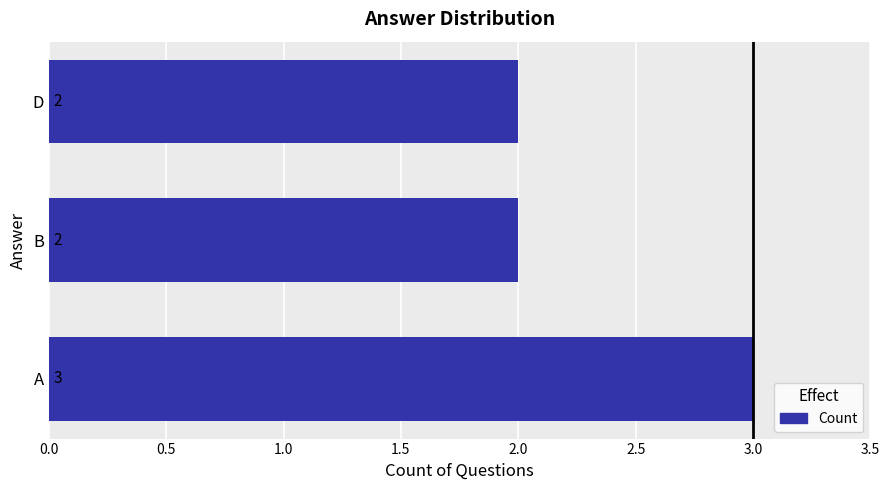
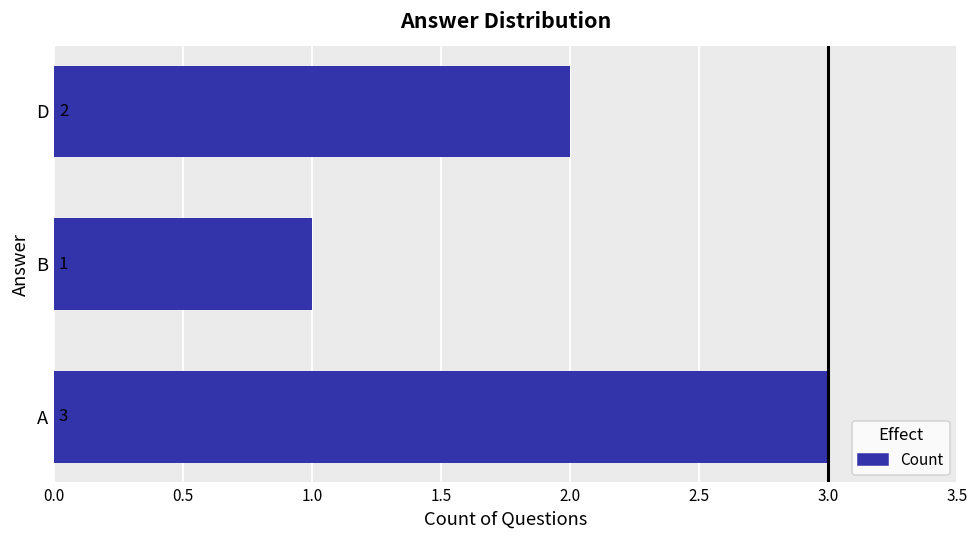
B: 2 -> 1
